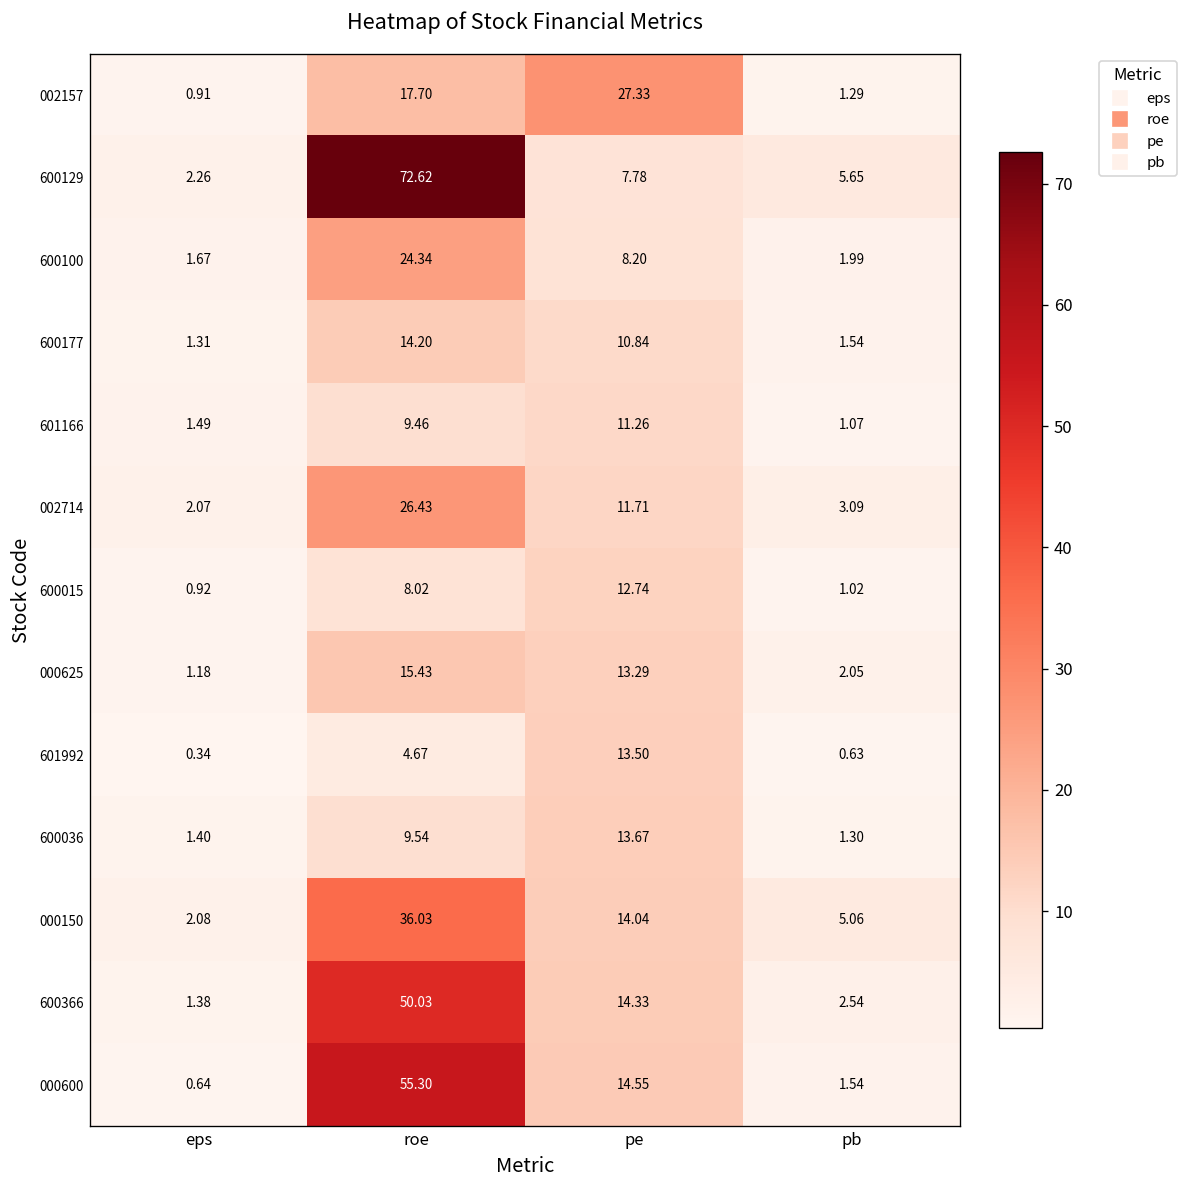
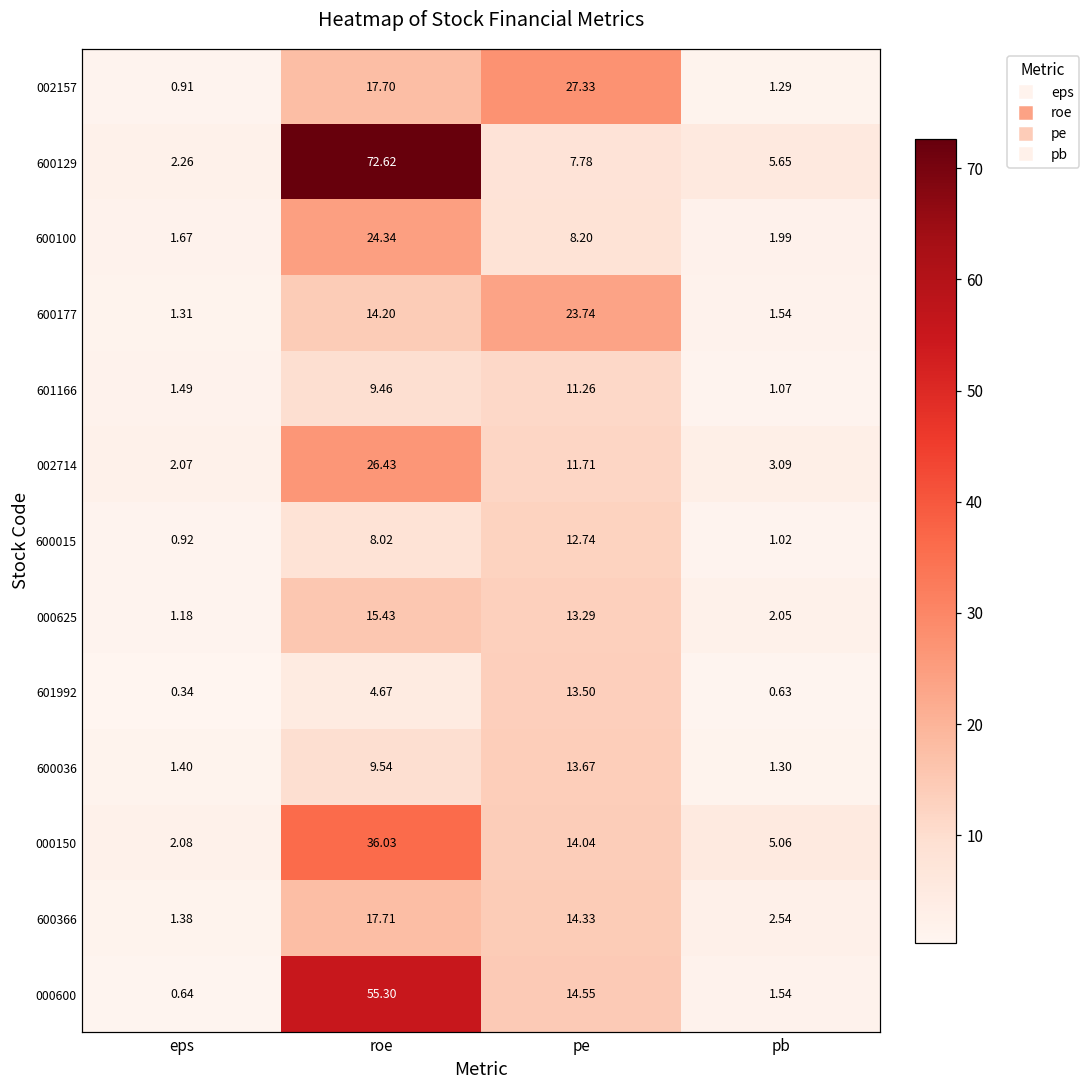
600177, pe: 10.84 -> 23.74
600366, roe: 50.03 -> 17.71
